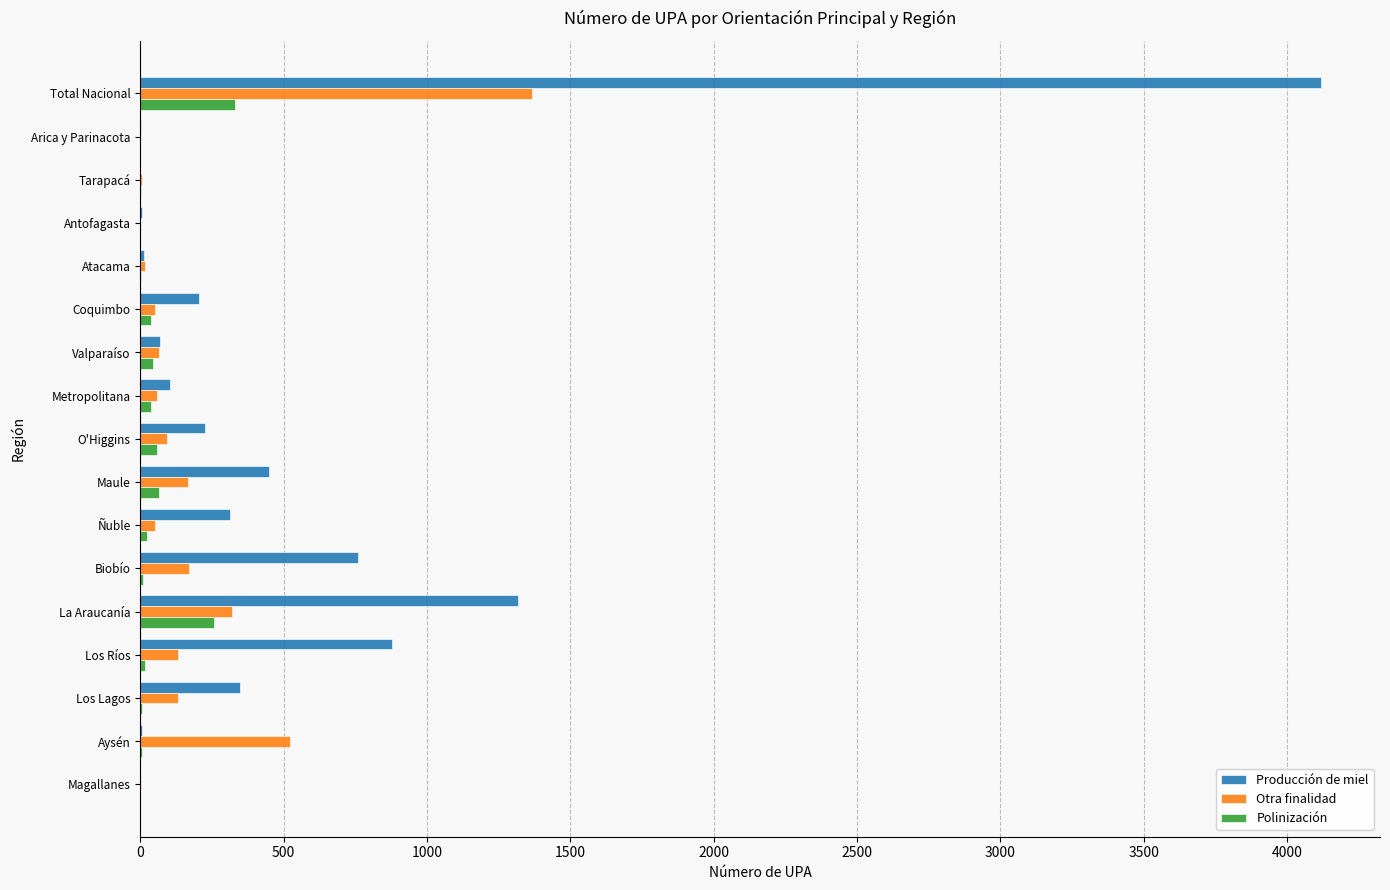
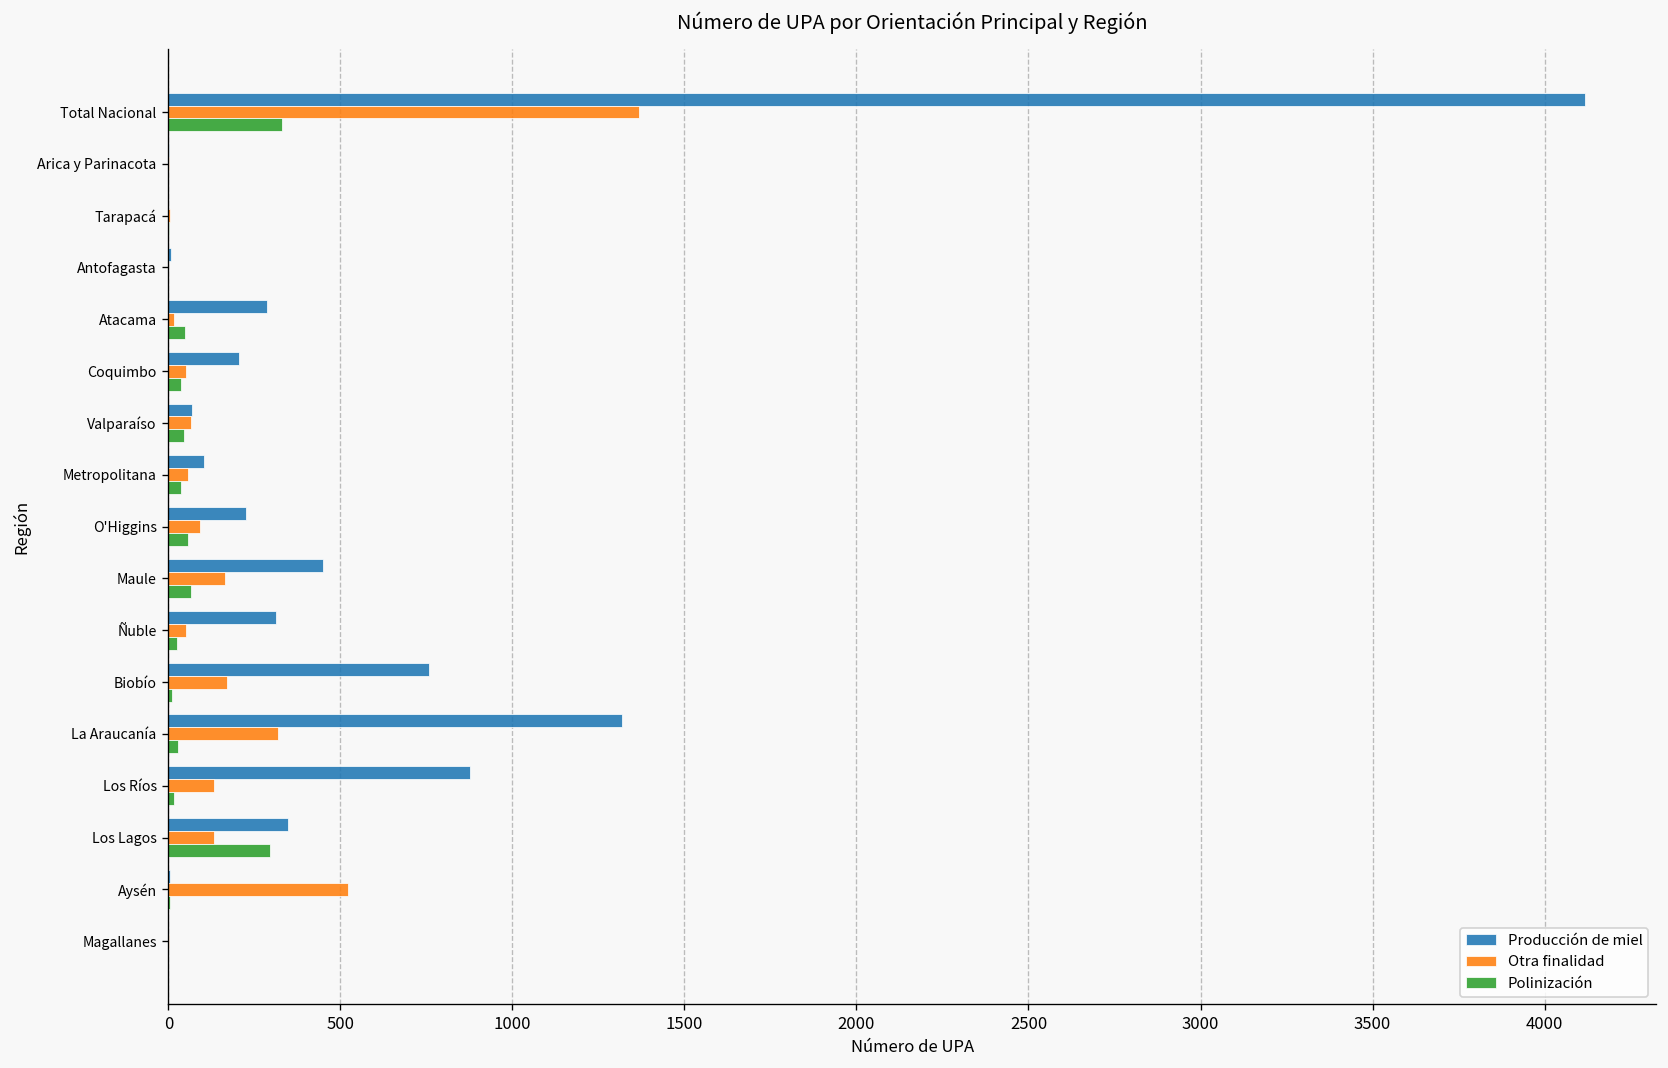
Producción de miel, Atacama: 10 -> 290
Polinización, Atacama: 0 -> 50
Polinización, La Araucanía: 260 -> 30
Polinización, Los Lagos: 10 -> 290
